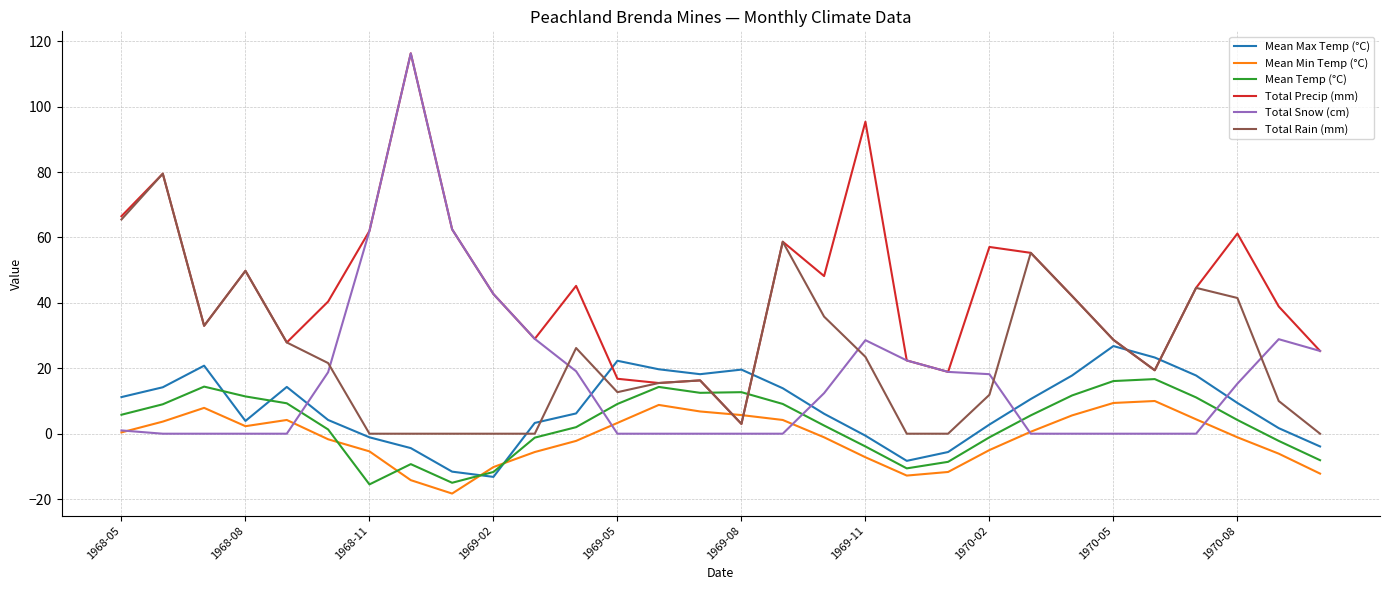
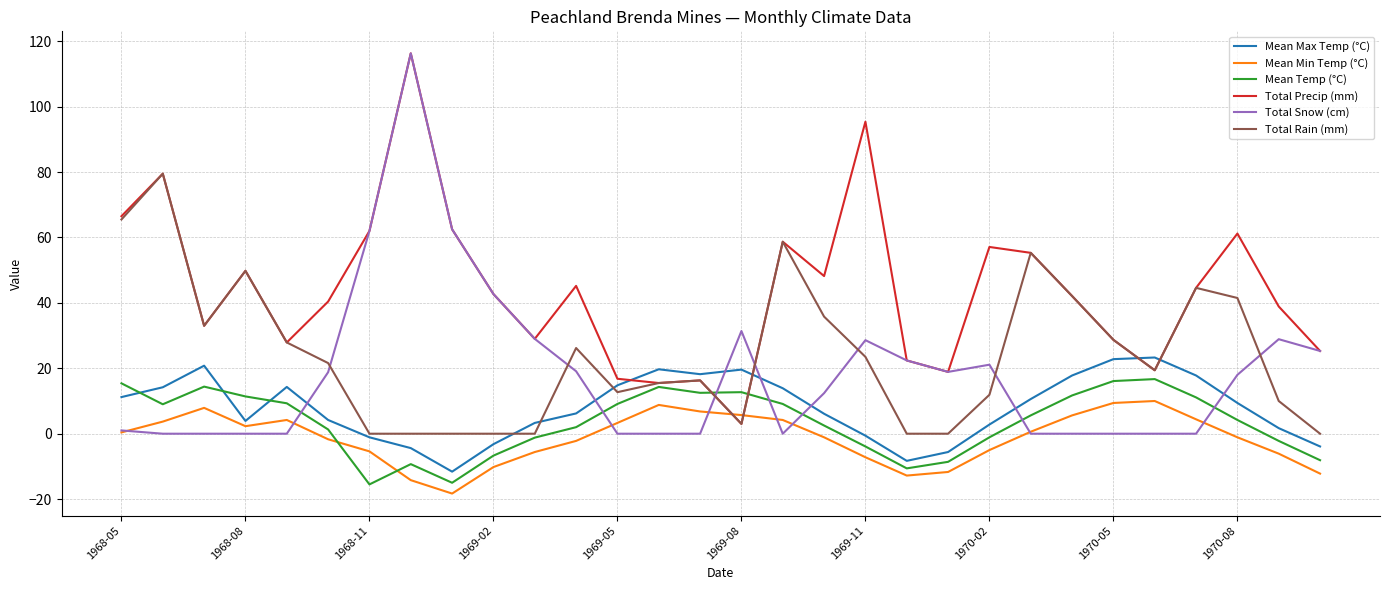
Mean Temp (°C), 1968-05: 6 -> 15
Mean Max Temp (°C), 1969-02: -13 -> -3
Mean Temp (°C), 1969-02: -12 -> -7
Mean Max Temp (°C), 1969-05: 22 -> 15
Total Snow (cm), 1969-08: 0 -> 31
Total Snow (cm), 1970-02: 18 -> 21
Mean Max Temp (°C), 1970-05: 27 -> 23
Total Snow (cm), 1970-08: 15 -> 18
